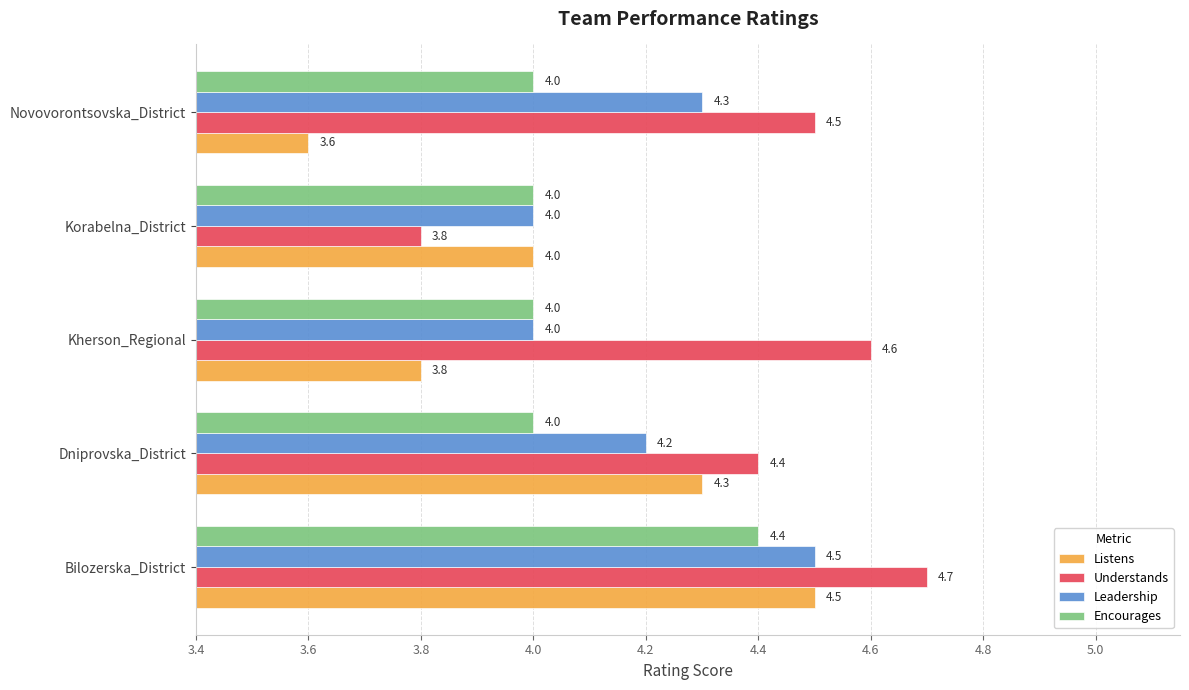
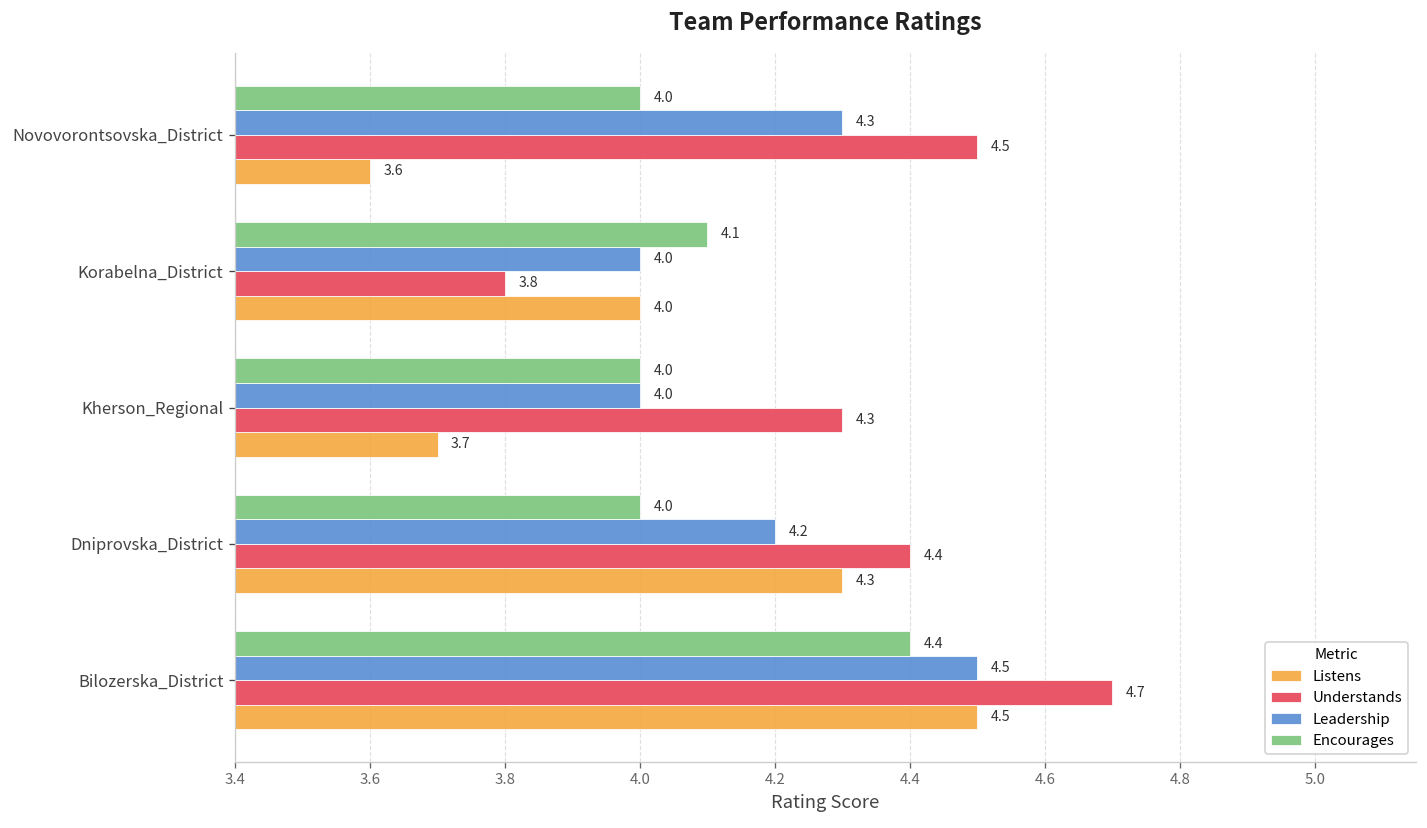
Encourages, Korabelna_District: 4.0 -> 4.1
Understands, Kherson_Regional: 4.6 -> 4.3
Listens, Kherson_Regional: 3.8 -> 3.7
